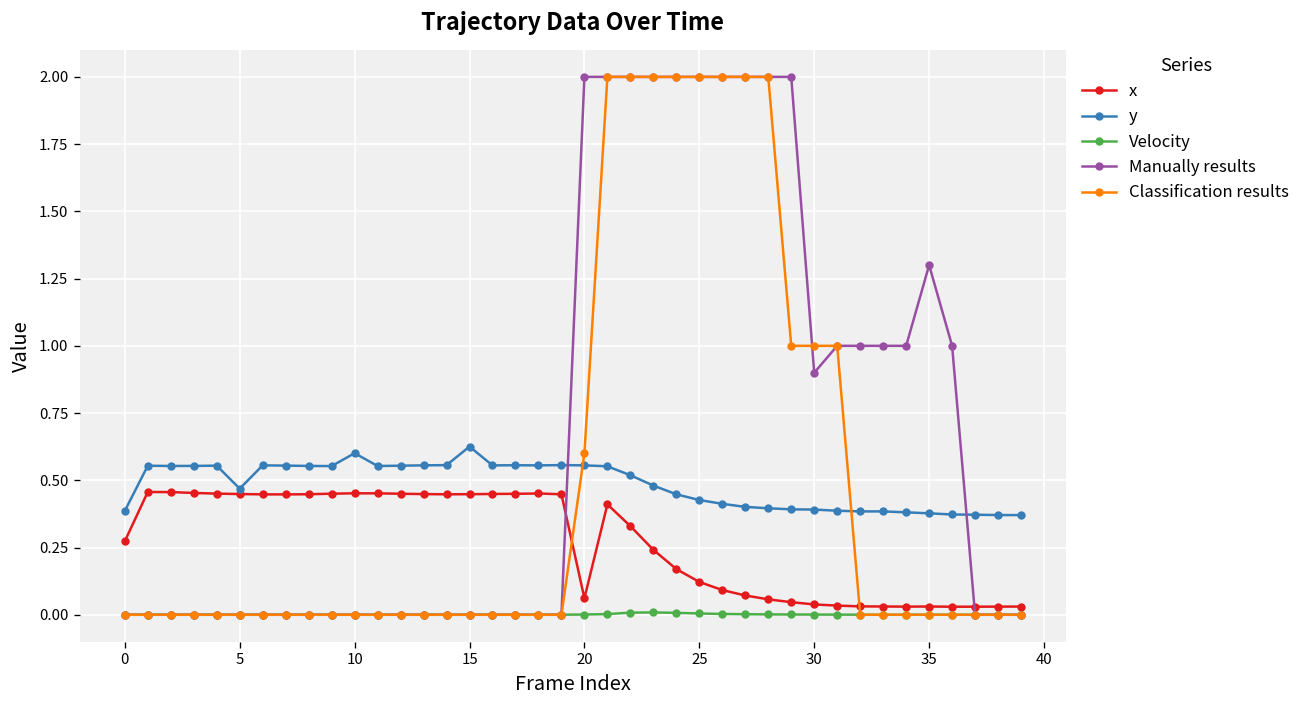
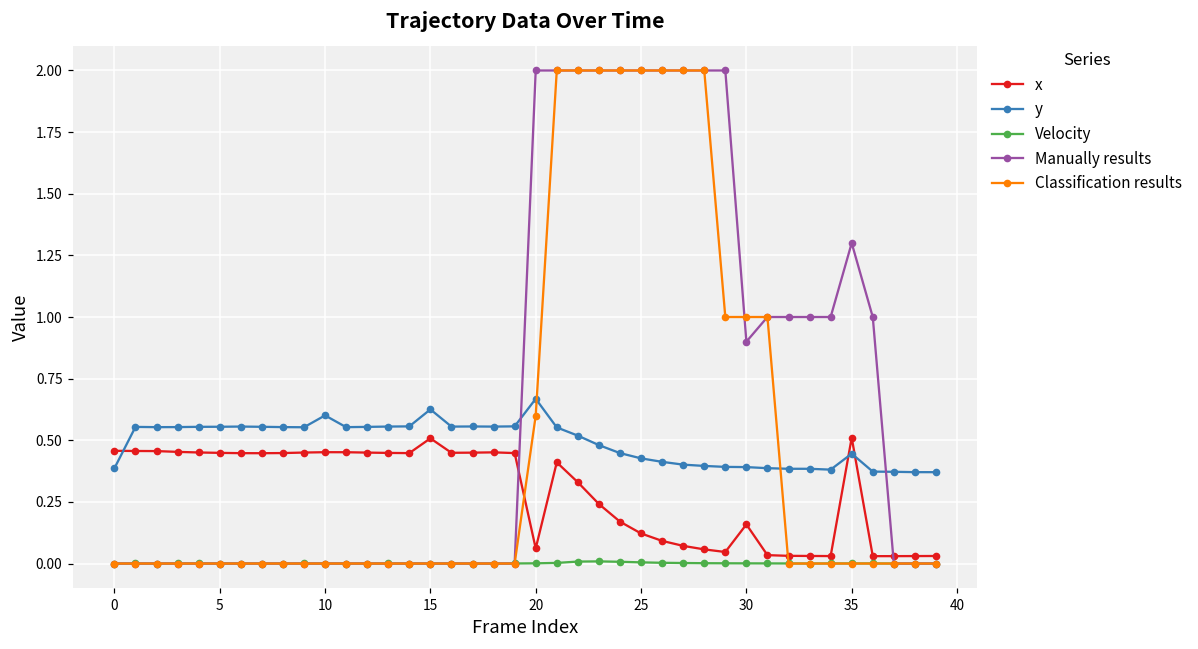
x, 0: 0.27 -> 0.46
y, 5: 0.47 -> 0.55
x, 15: 0.45 -> 0.51
y, 20: 0.56 -> 0.67
x, 30: 0.04 -> 0.16
x, 35: 0.03 -> 0.51
y, 35: 0.38 -> 0.45
